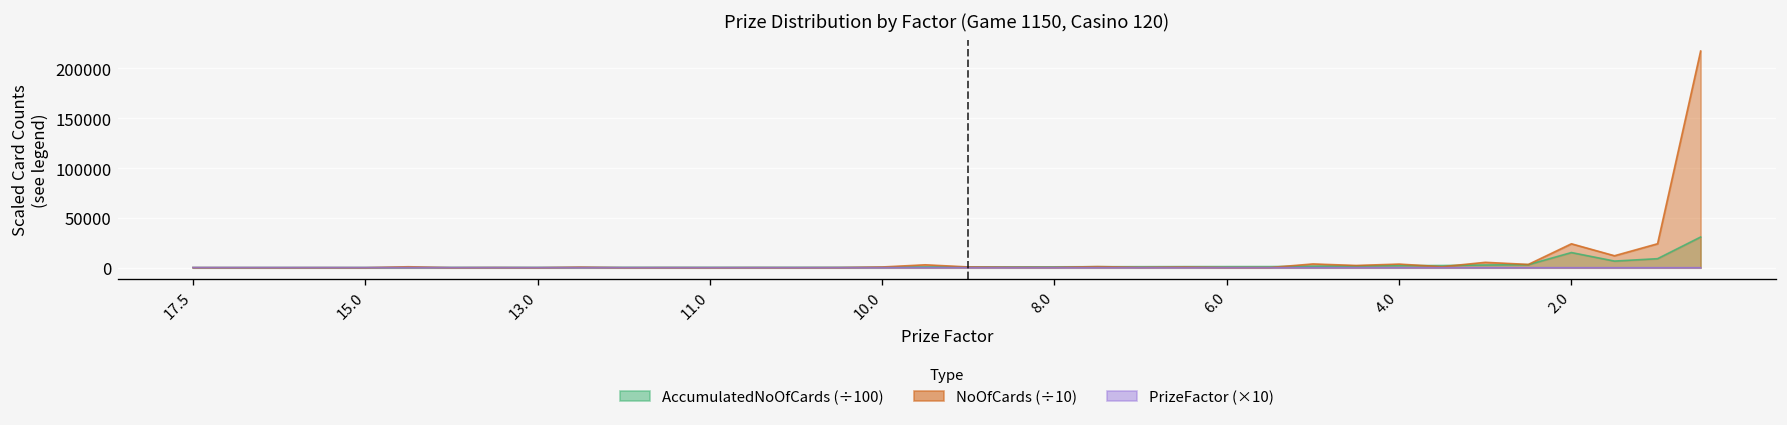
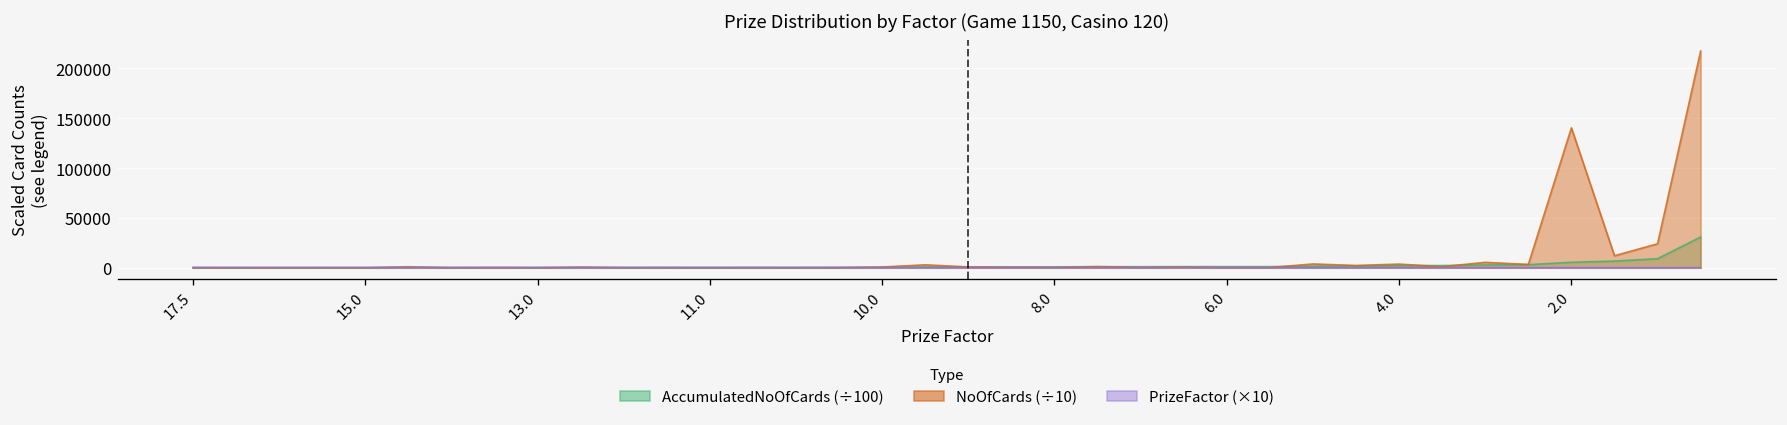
AccumulatedNoOfCards (÷100), 2.0: 20000 -> 10000
NoOfCards (÷10), 2.0: 20000 -> 140000
